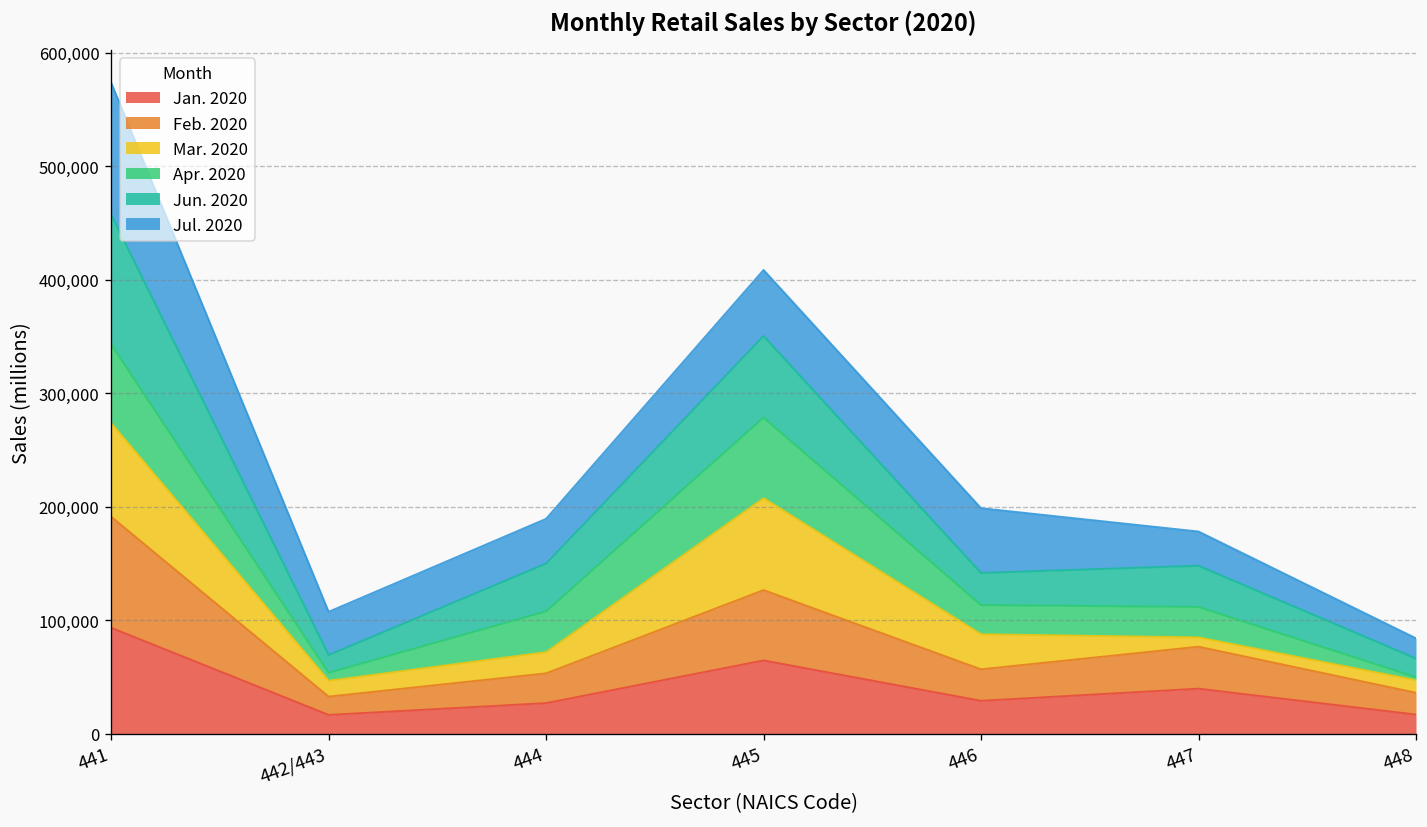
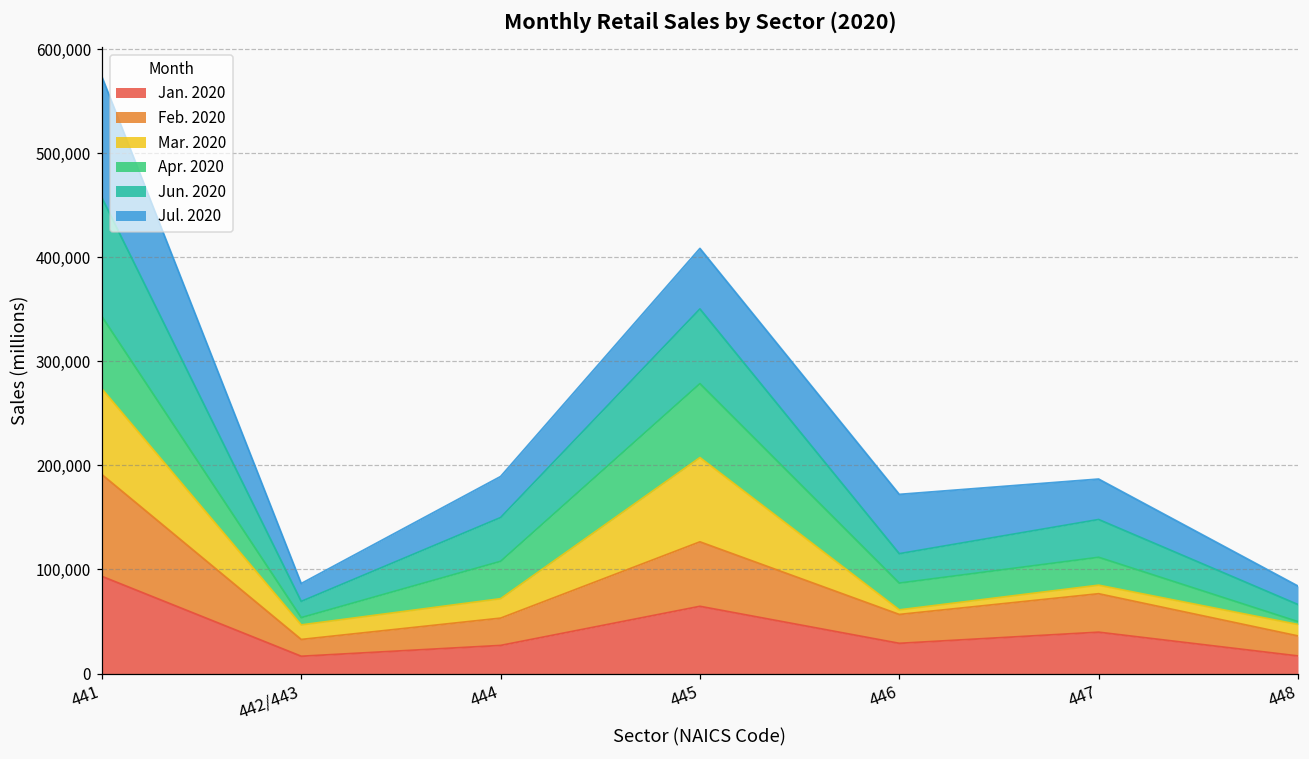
Jul. 2020, 442/443: 40,000 -> 20,000
Mar. 2020, 446: 30,000 -> 0
Jul. 2020, 447: 30,000 -> 40,000
